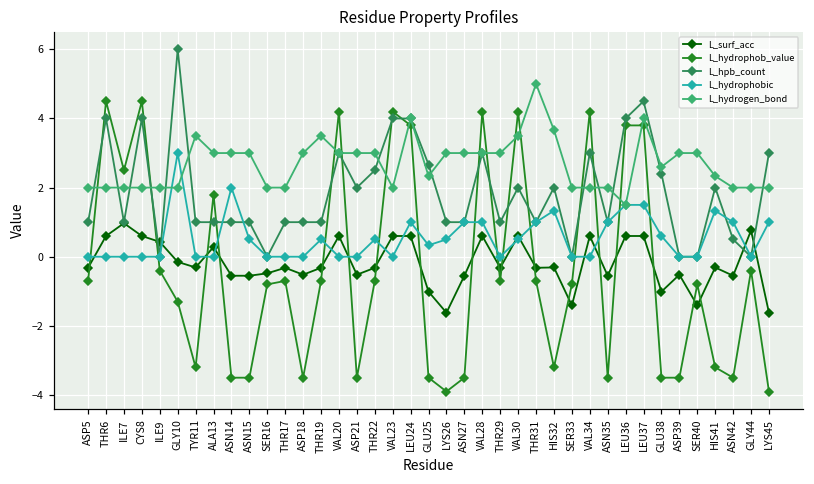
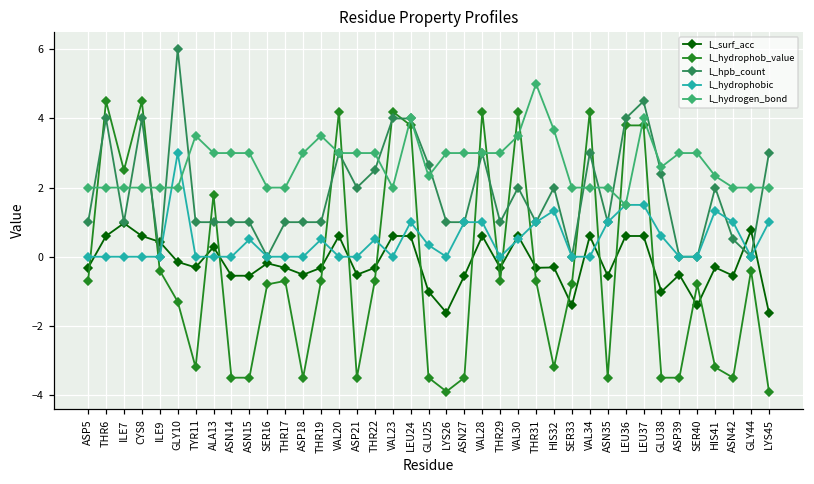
L_hydrophobic, ASN14: 2 -> 0
L_surf_acc, SER16: -0.5 -> -0.2
L_hydrophobic, LYS26: 0.5 -> 0.0
